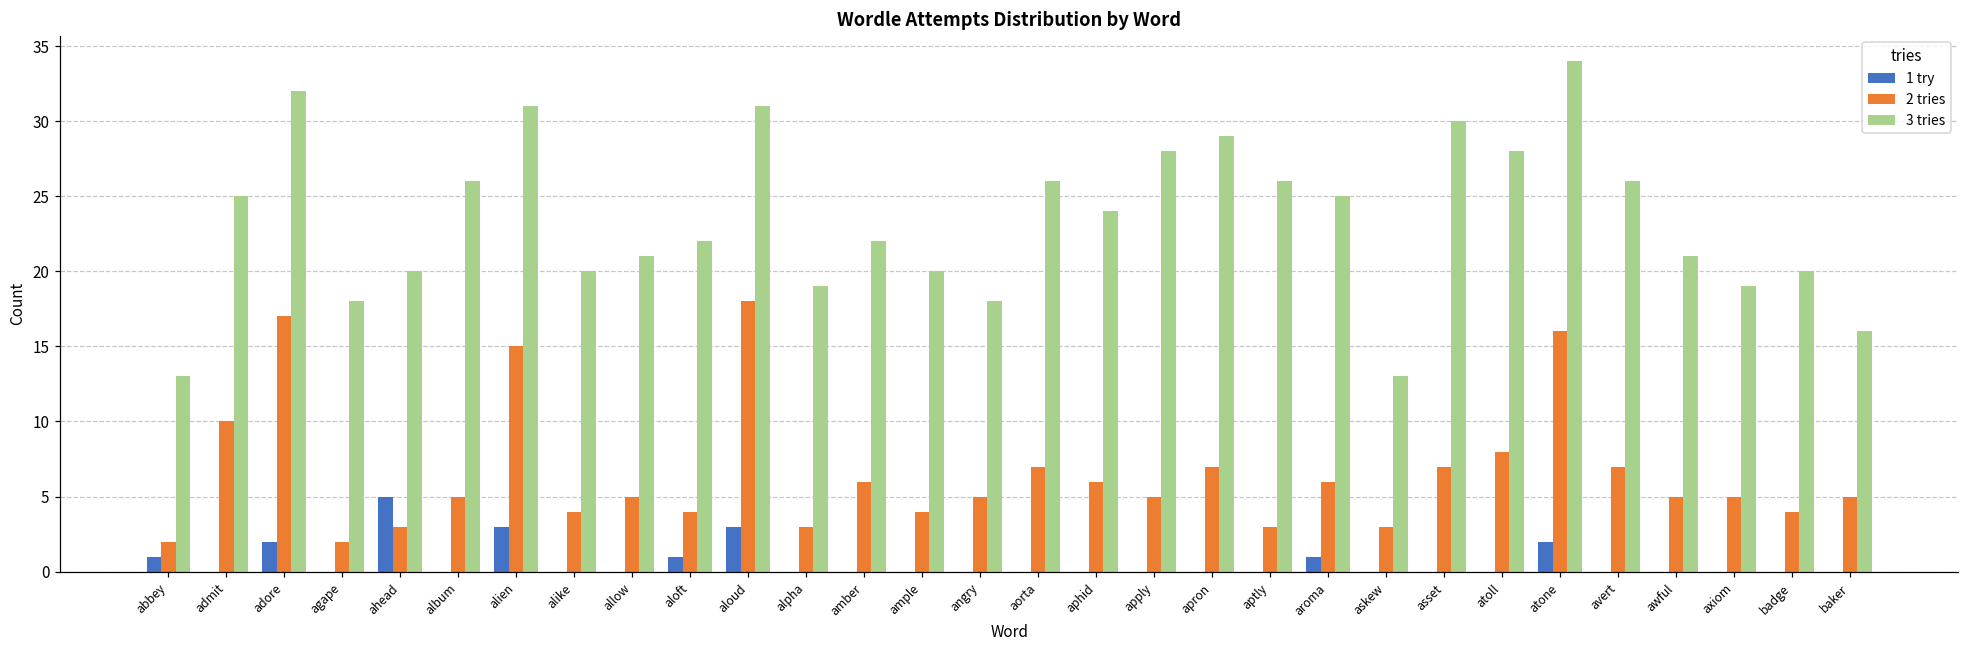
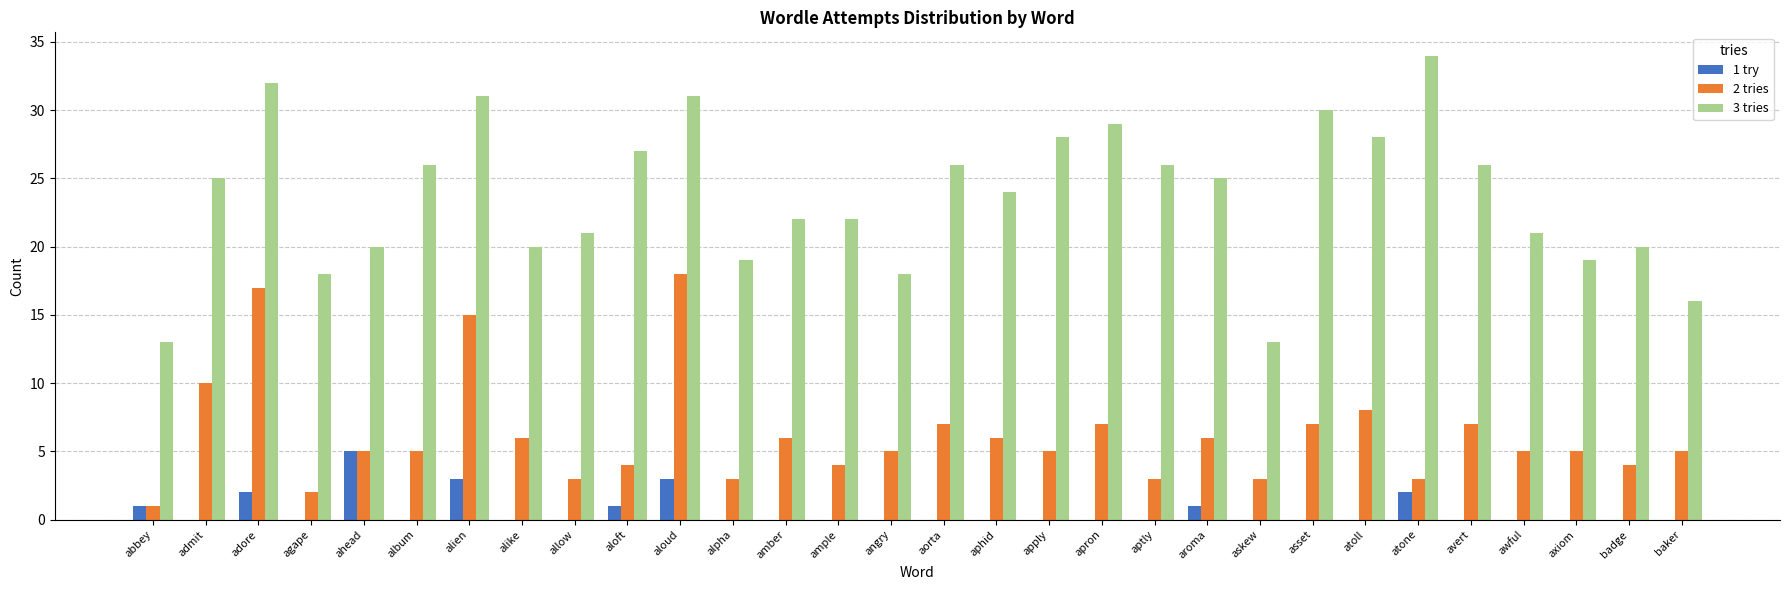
2 tries, abbey: 2 -> 1
2 tries, ahead: 3 -> 5
2 tries, alike: 4 -> 6
2 tries, allow: 5 -> 3
3 tries, aloft: 22 -> 27
3 tries, ample: 20 -> 22
2 tries, atone: 16 -> 3
